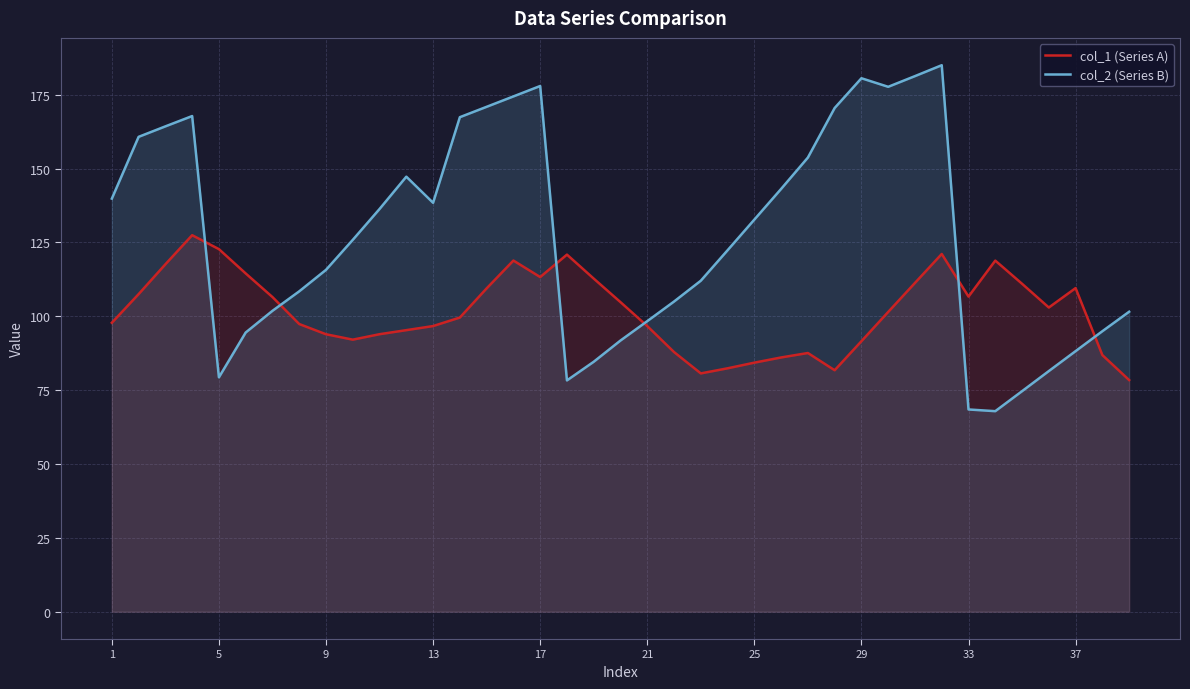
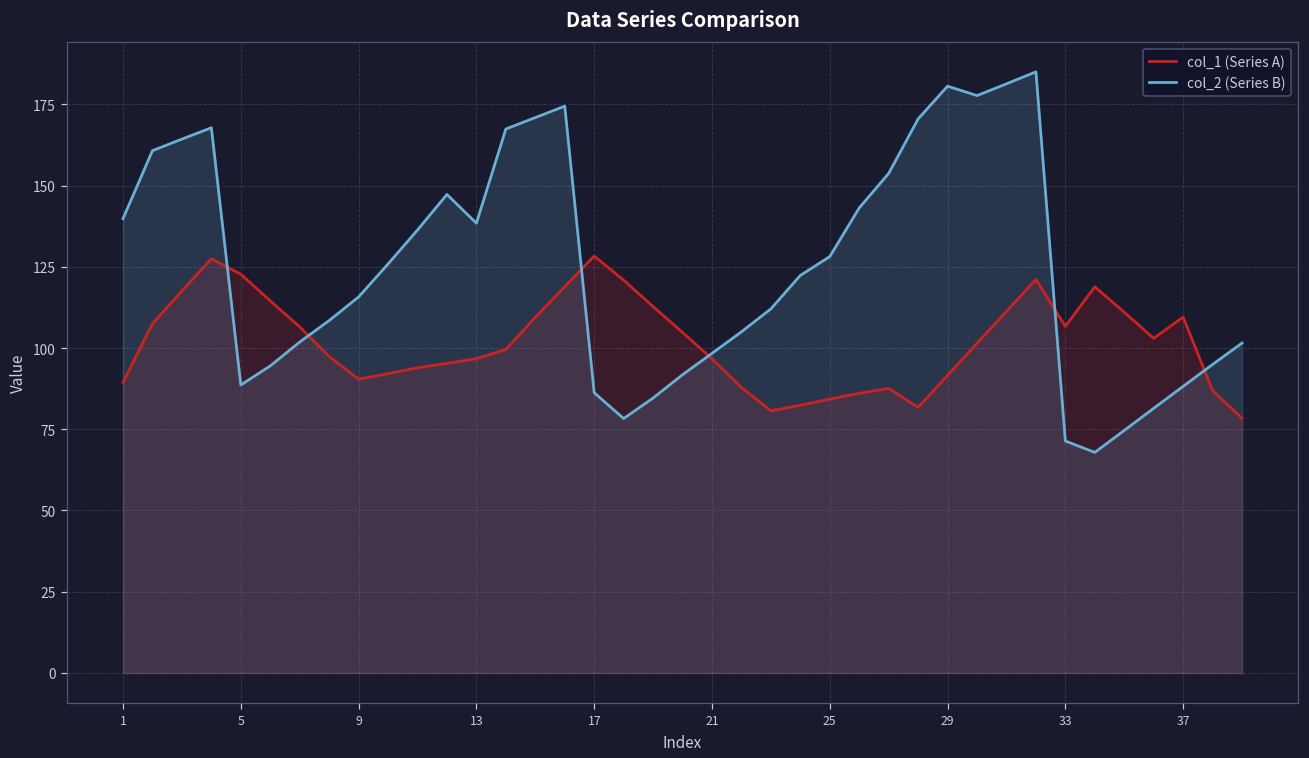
col_1 (Series A), 1: 98 -> 89
col_2 (Series B), 5: 79 -> 89
col_1 (Series A), 9: 94 -> 90
col_1 (Series A), 17: 113 -> 128
col_2 (Series B), 17: 178 -> 86
col_2 (Series B), 25: 133 -> 128
col_2 (Series B), 33: 68 -> 71
